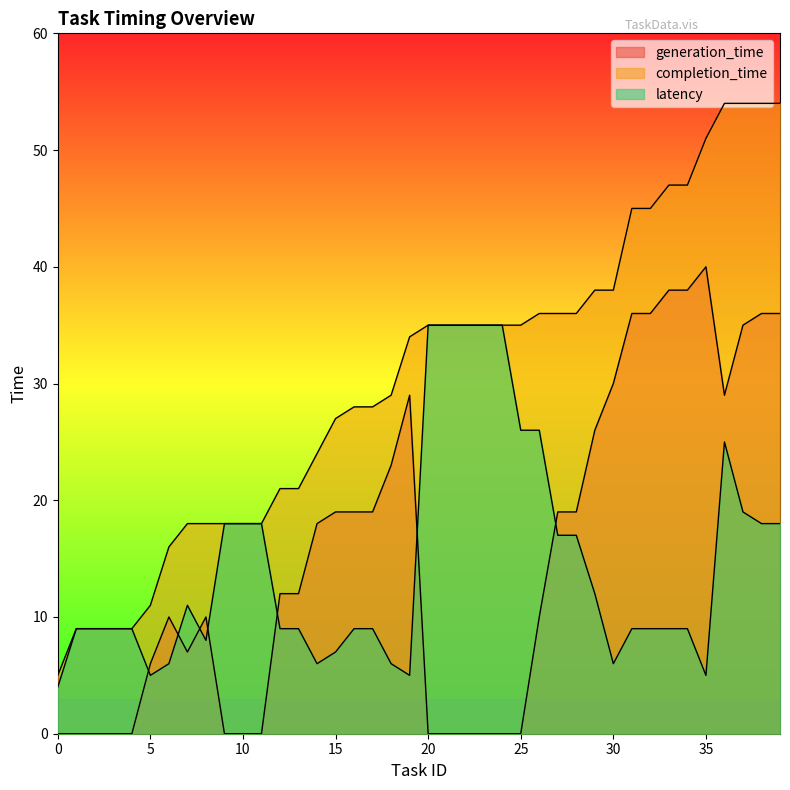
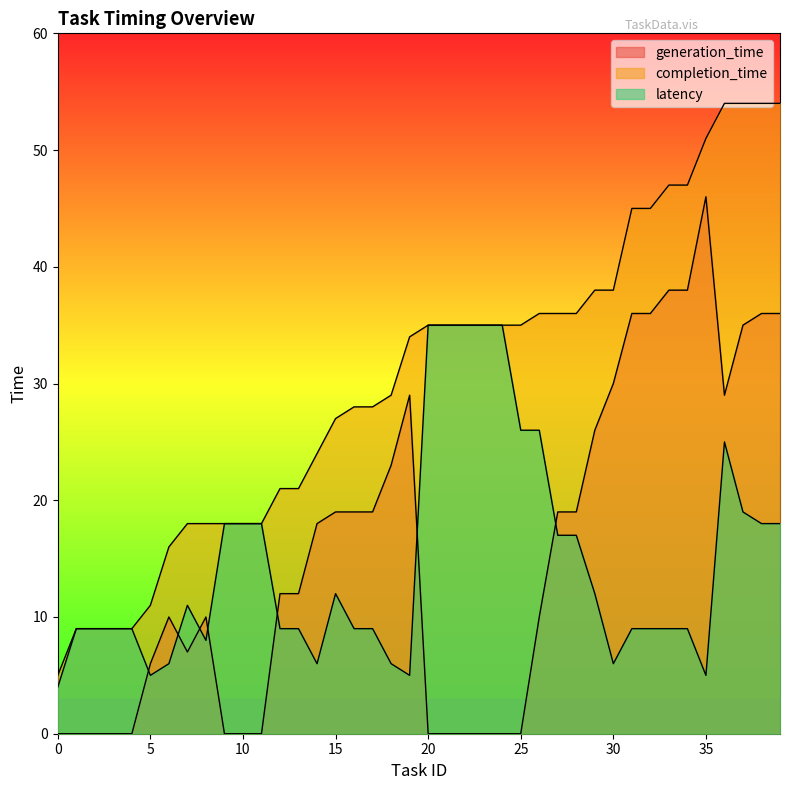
latency, 15: 7 -> 12
generation_time, 35: 40 -> 46
